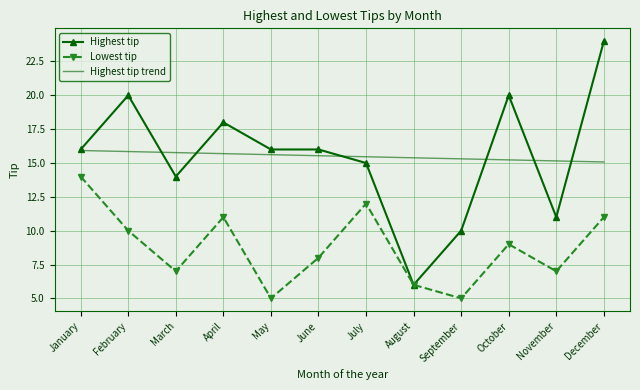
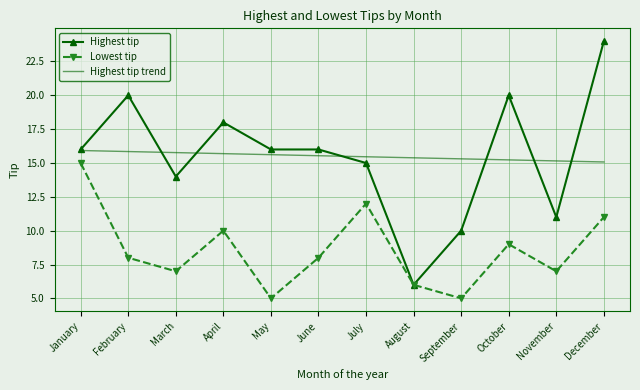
Lowest tip, January: 14 -> 15
Lowest tip, February: 10 -> 8
Lowest tip, April: 11 -> 10
